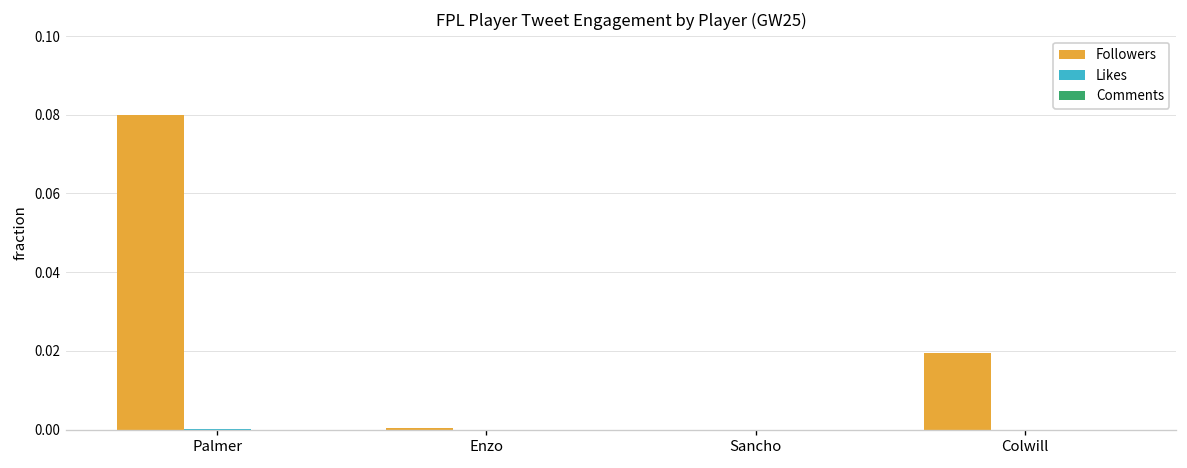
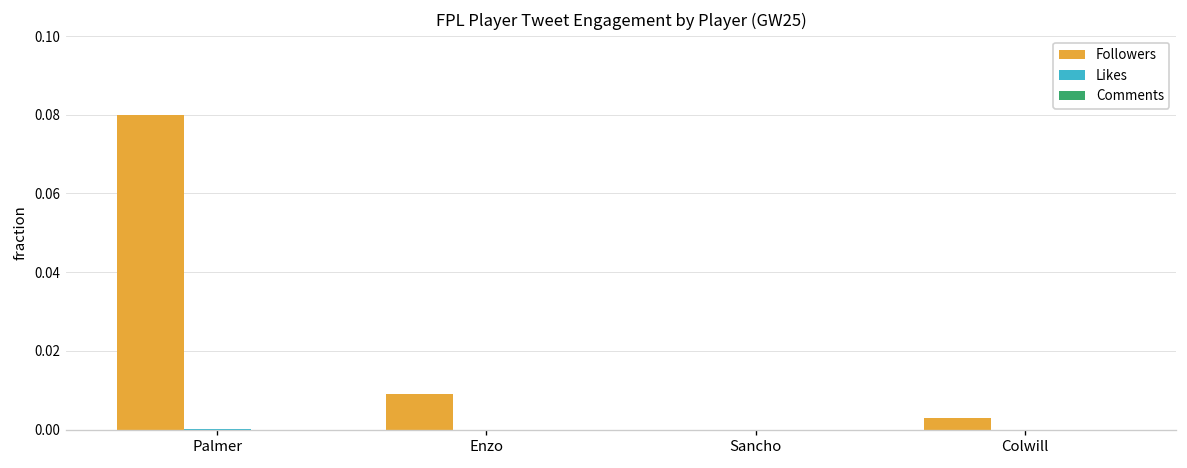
Followers, Enzo: 0.000 -> 0.009
Followers, Colwill: 0.020 -> 0.003
